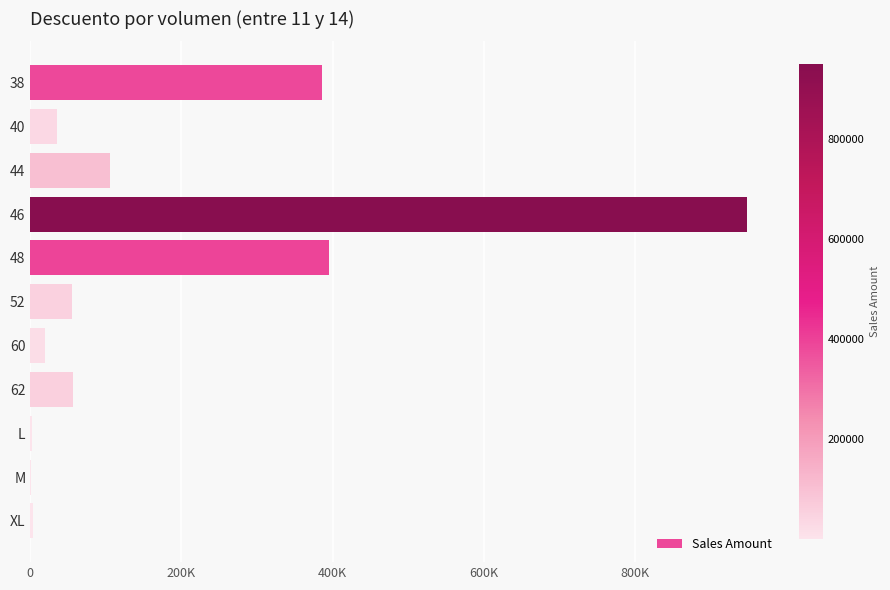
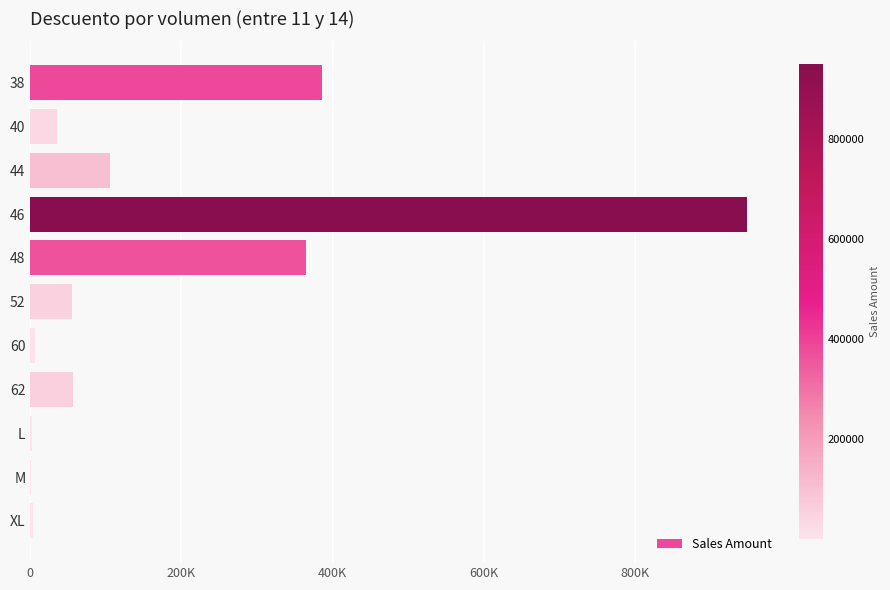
48: 400000 -> 360000
60: 20000 -> 10000
